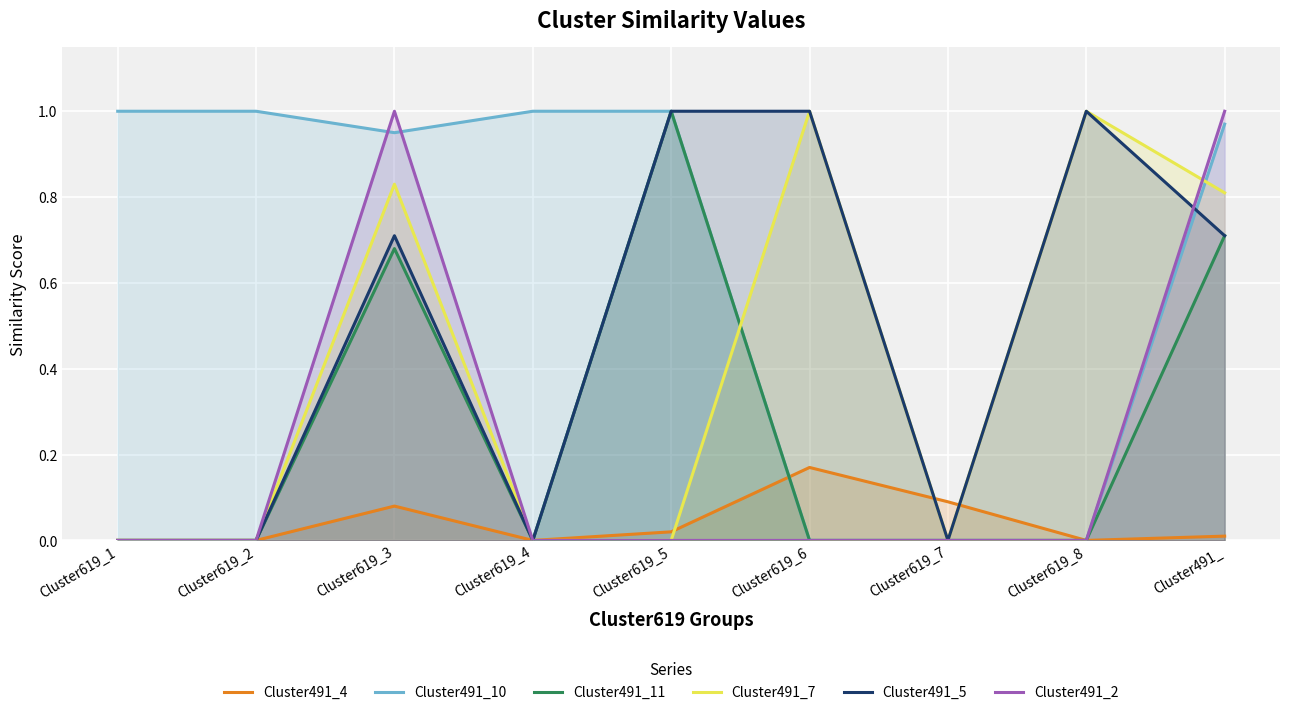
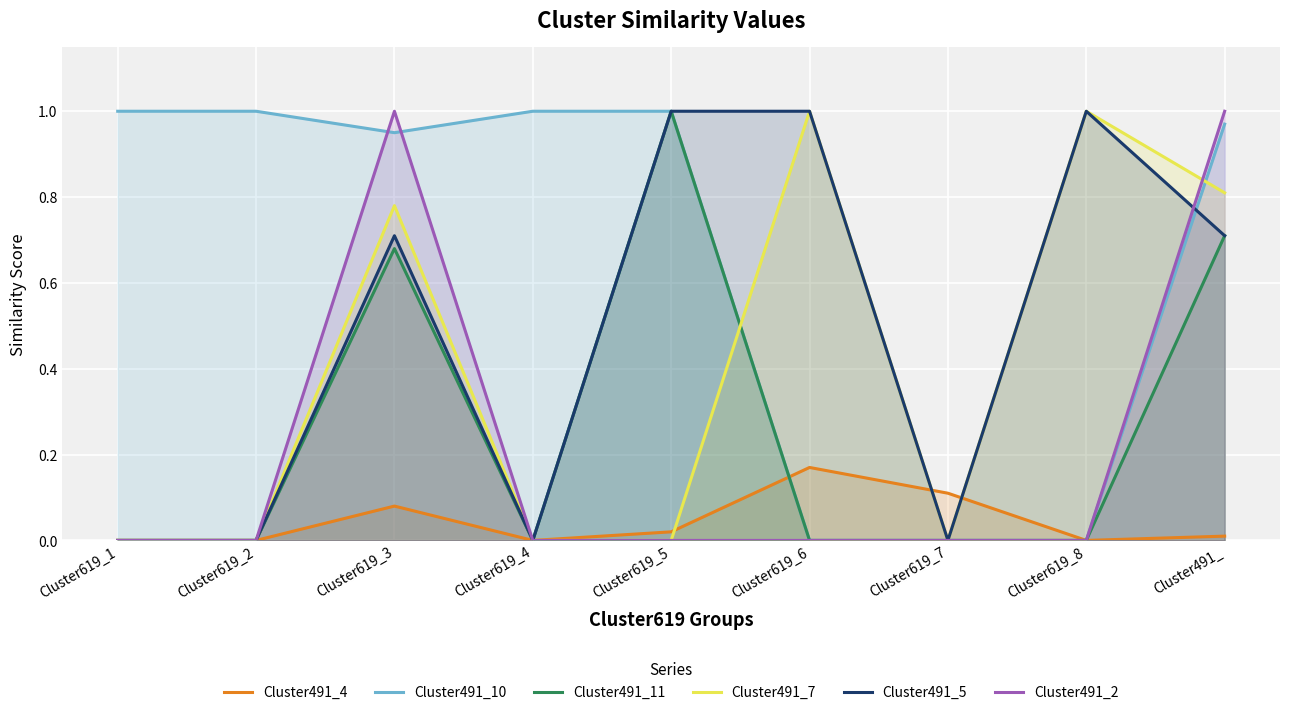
Cluster491_7, Cluster619_3: 0.83 -> 0.78
Cluster491_4, Cluster619_7: 0.09 -> 0.11
